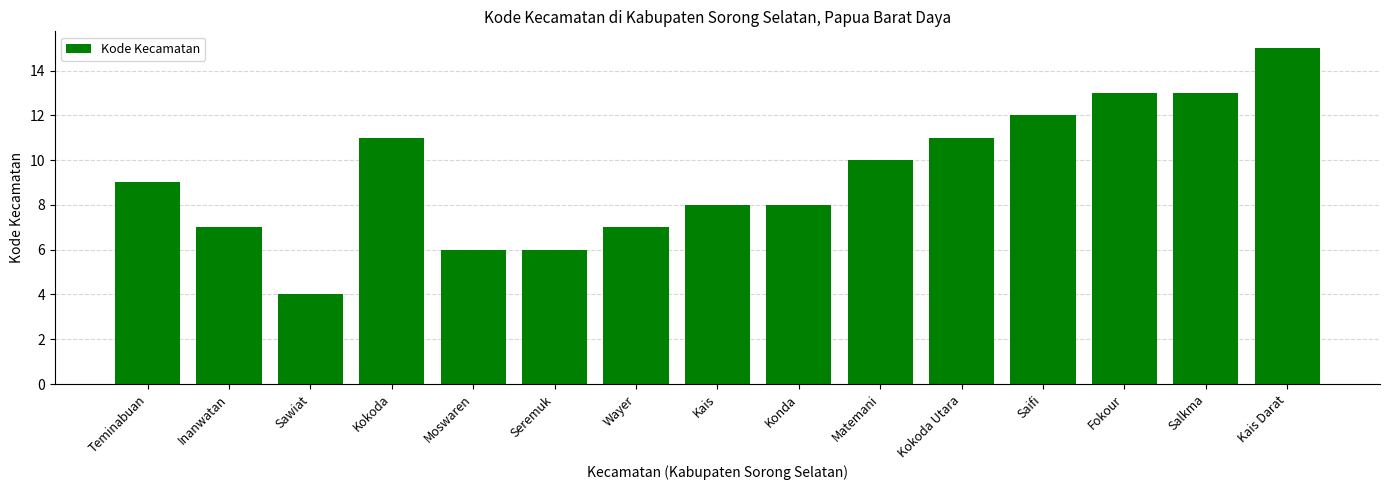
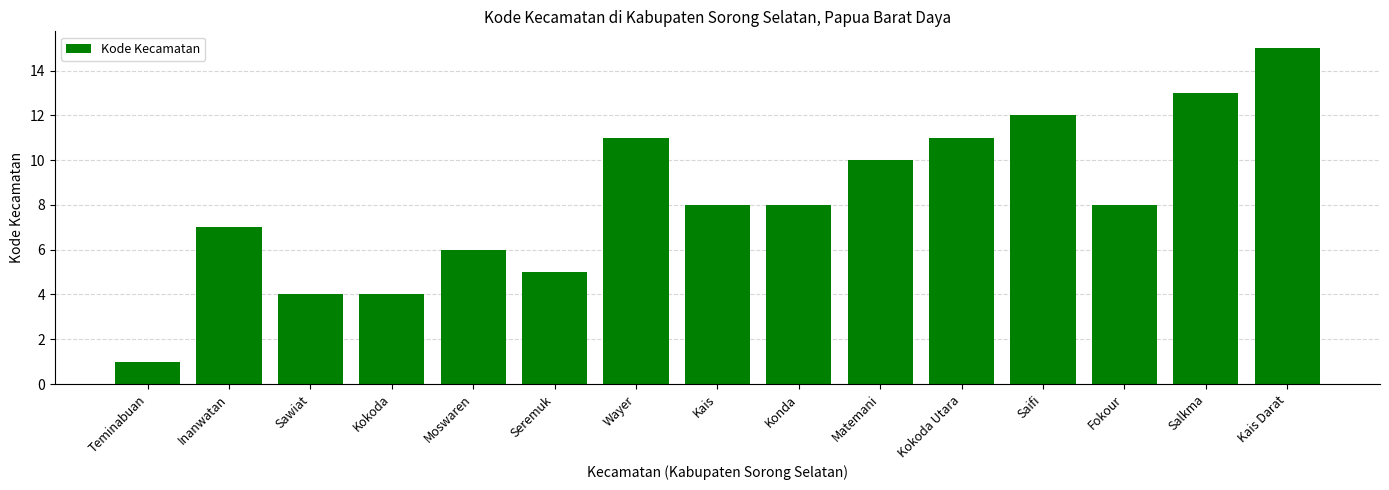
Teminabuan: 9 -> 1
Kokoda: 11 -> 4
Seremuk: 6 -> 5
Wayer: 7 -> 11
Fokour: 13 -> 8
